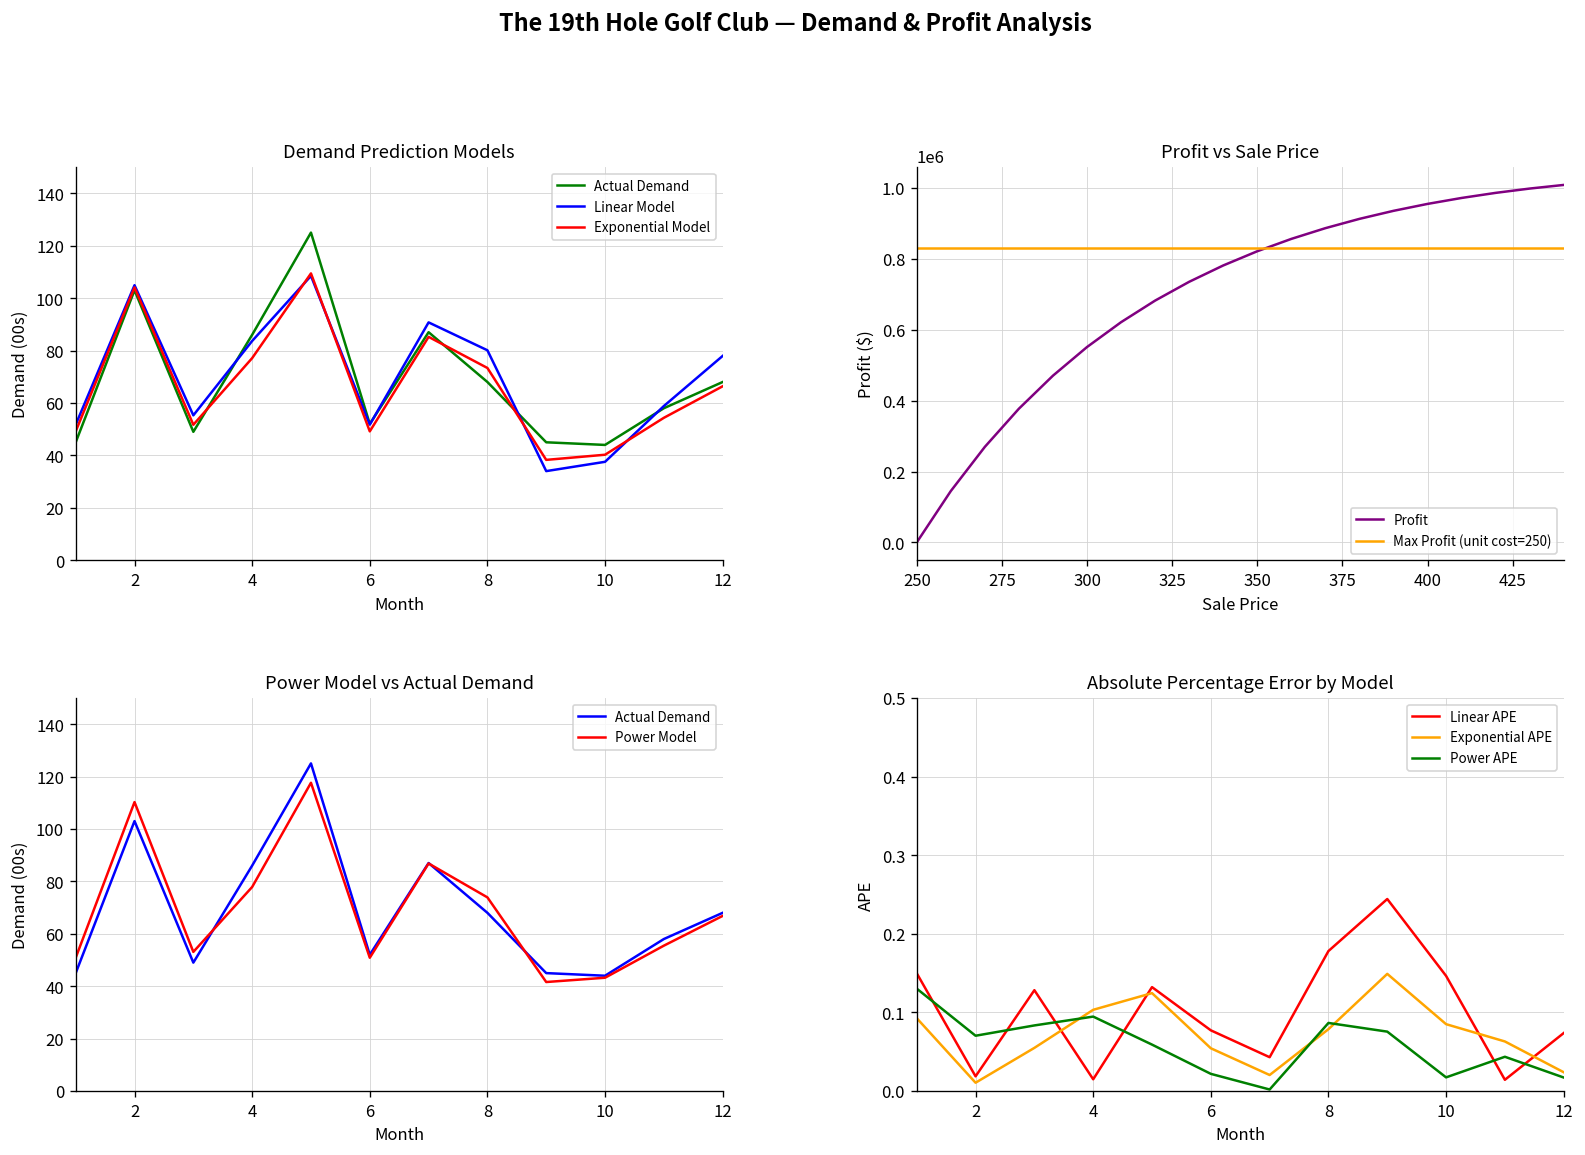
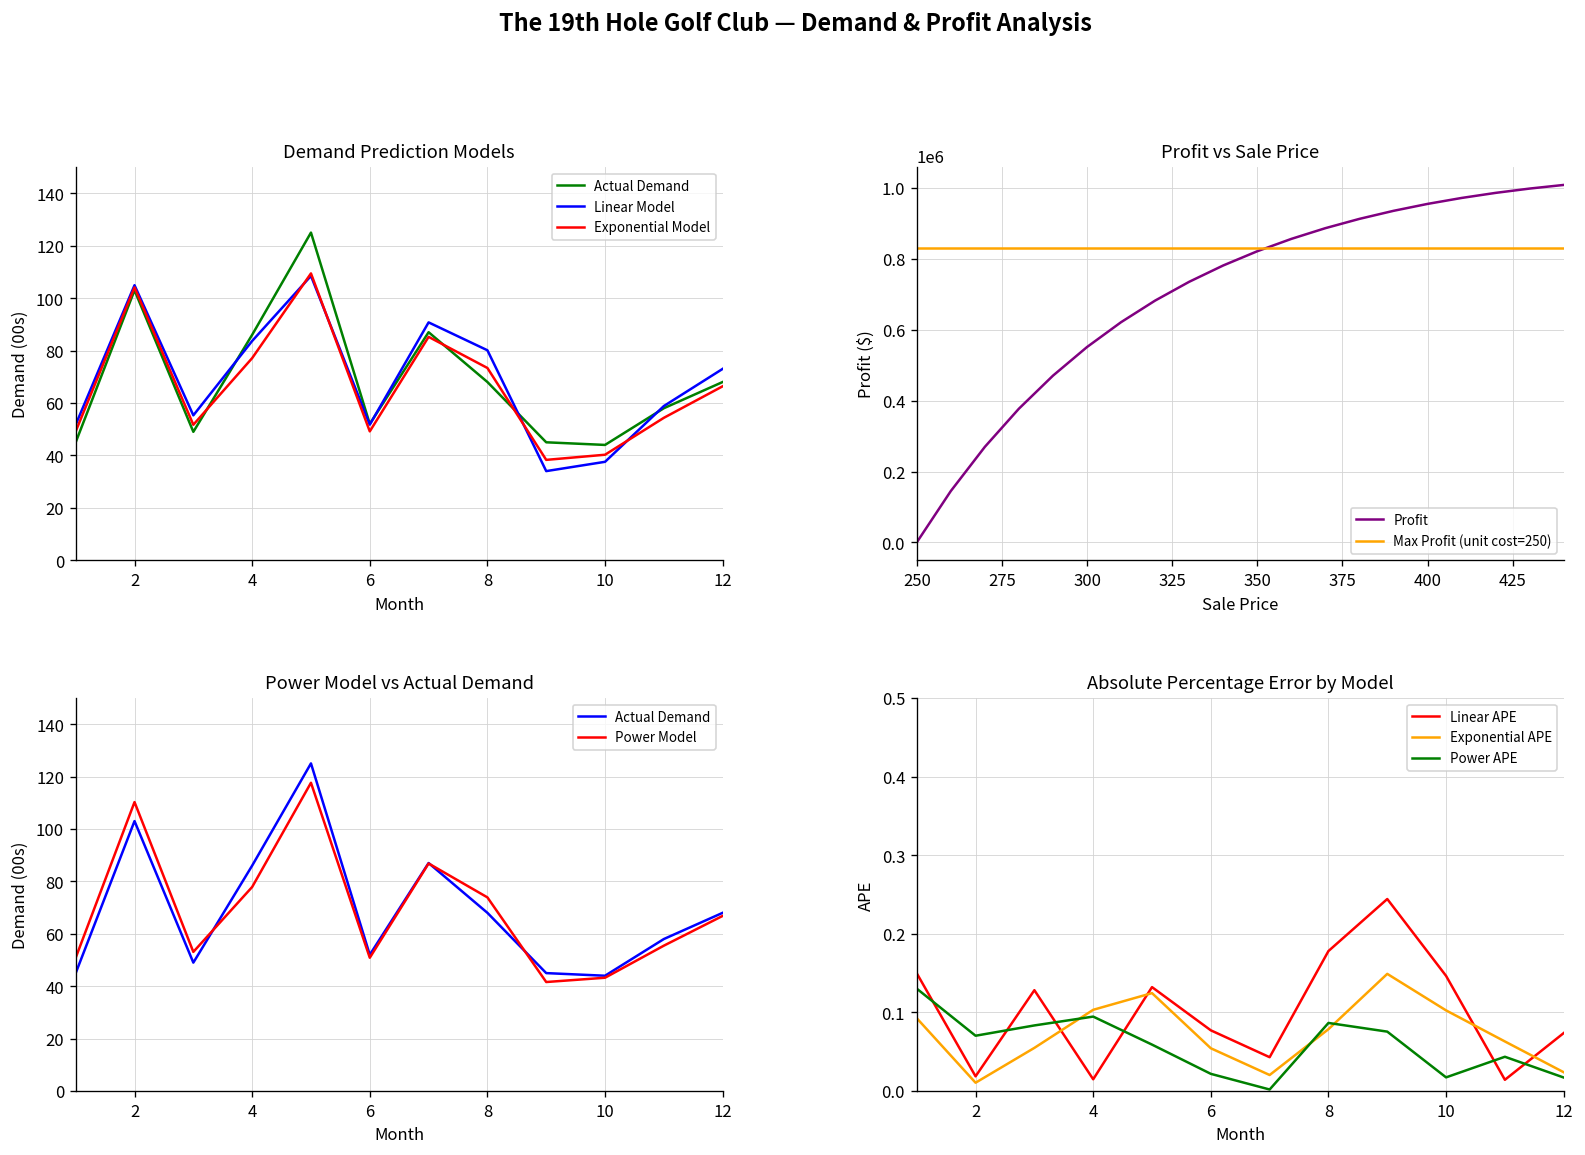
Demand Prediction Models, Linear Model, 12: 78 -> 73
Absolute Percentage Error by Model, Exponential APE, 10: 0.09 -> 0.10
